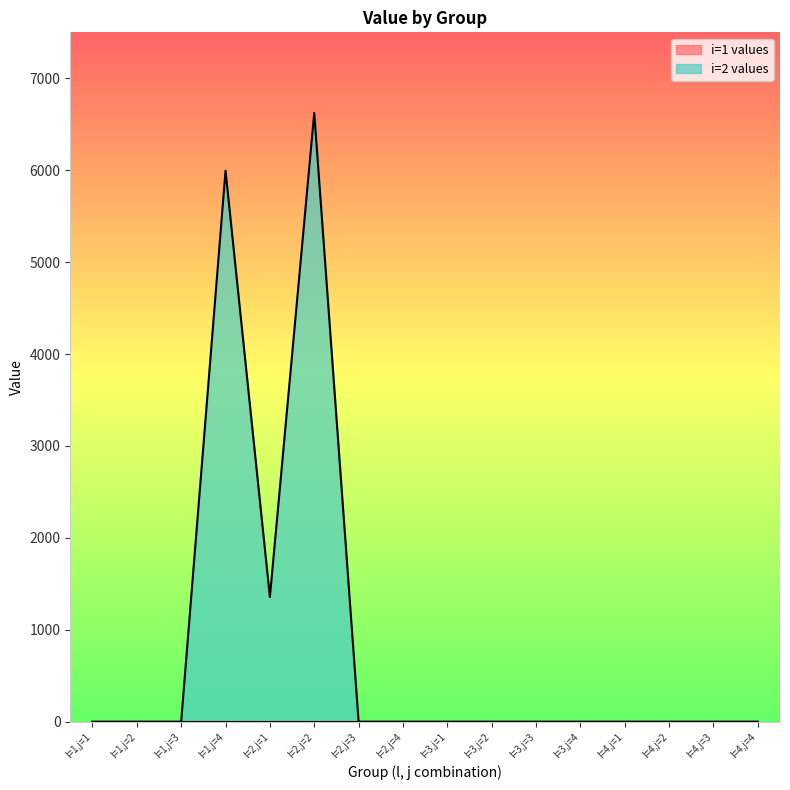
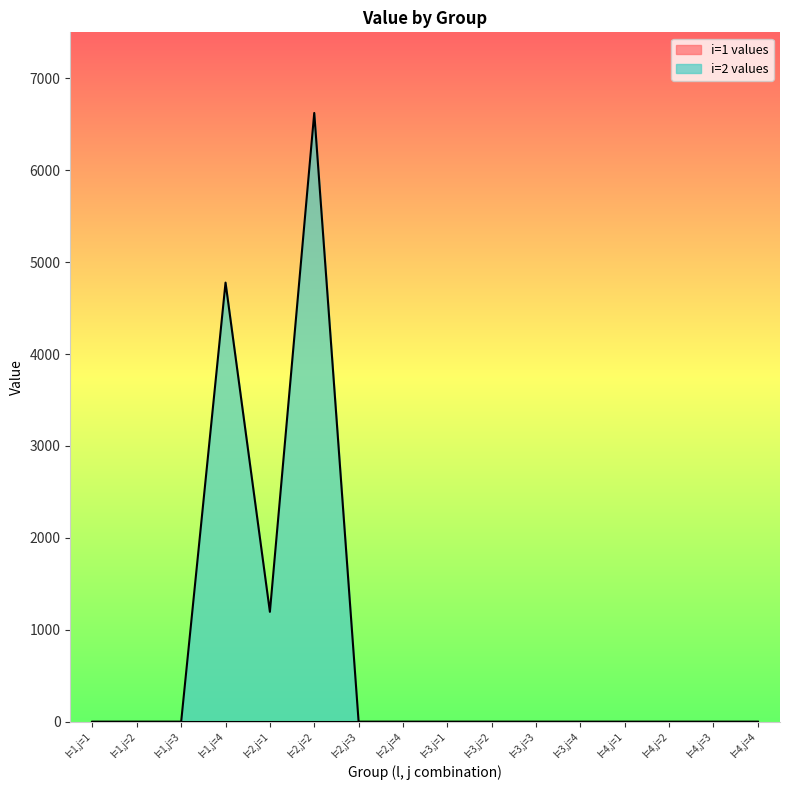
i=2 values, l=1,j=4: 6000 -> 4800
i=2 values, l=2,j=1: 1400 -> 1200
